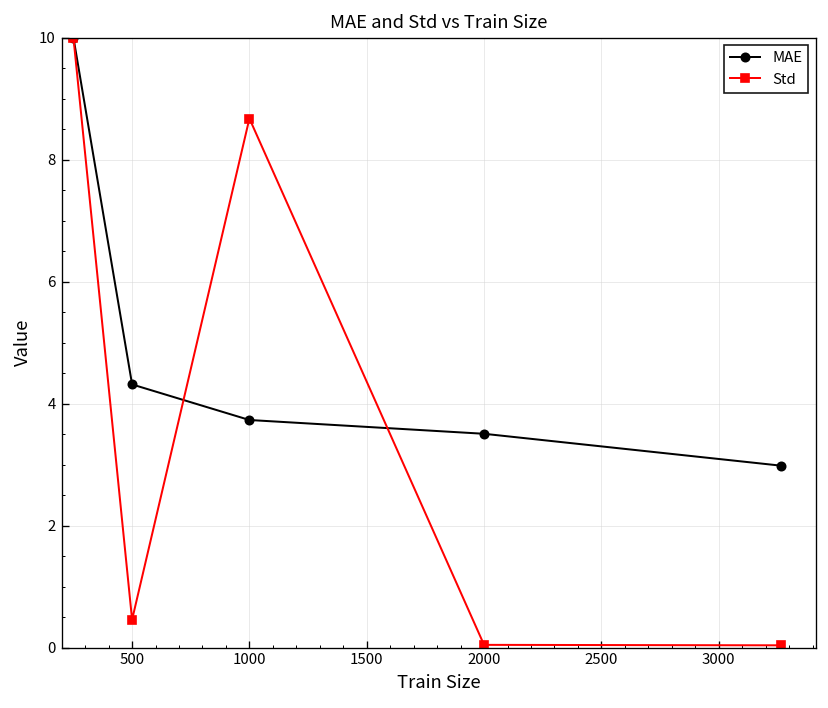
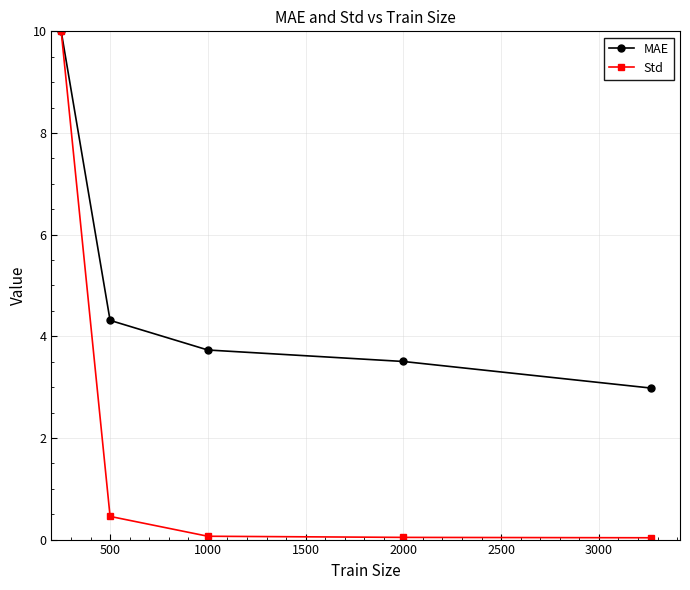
Std, 1000: 8.7 -> 0.1
